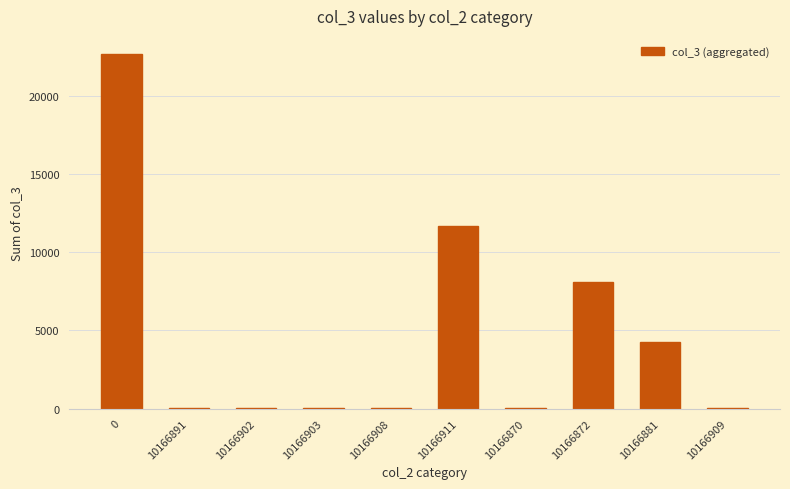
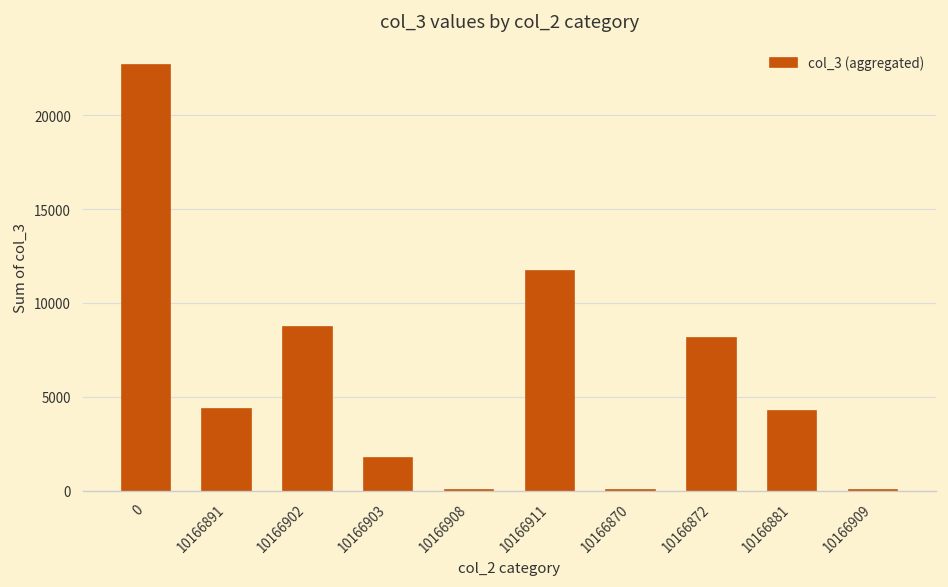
10166891: 0 -> 4300
10166902: 100 -> 8700
10166903: 100 -> 1700
